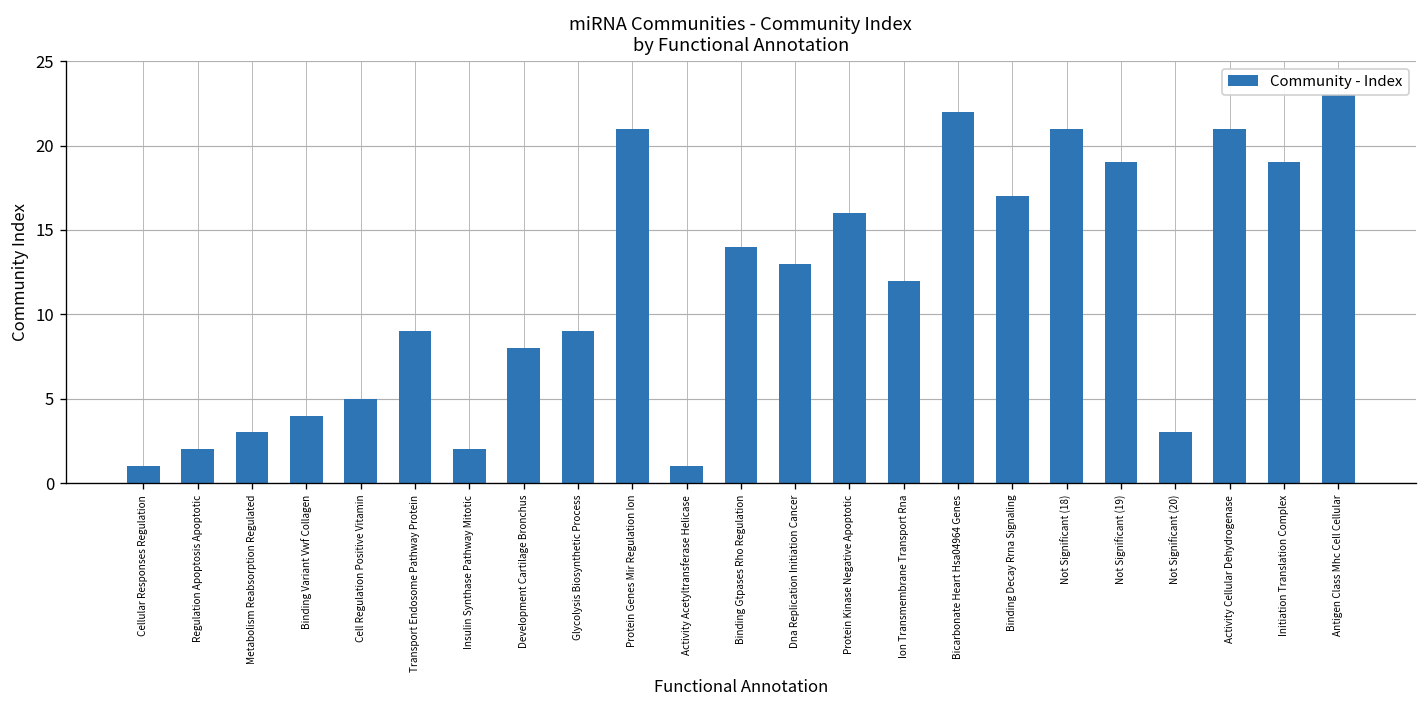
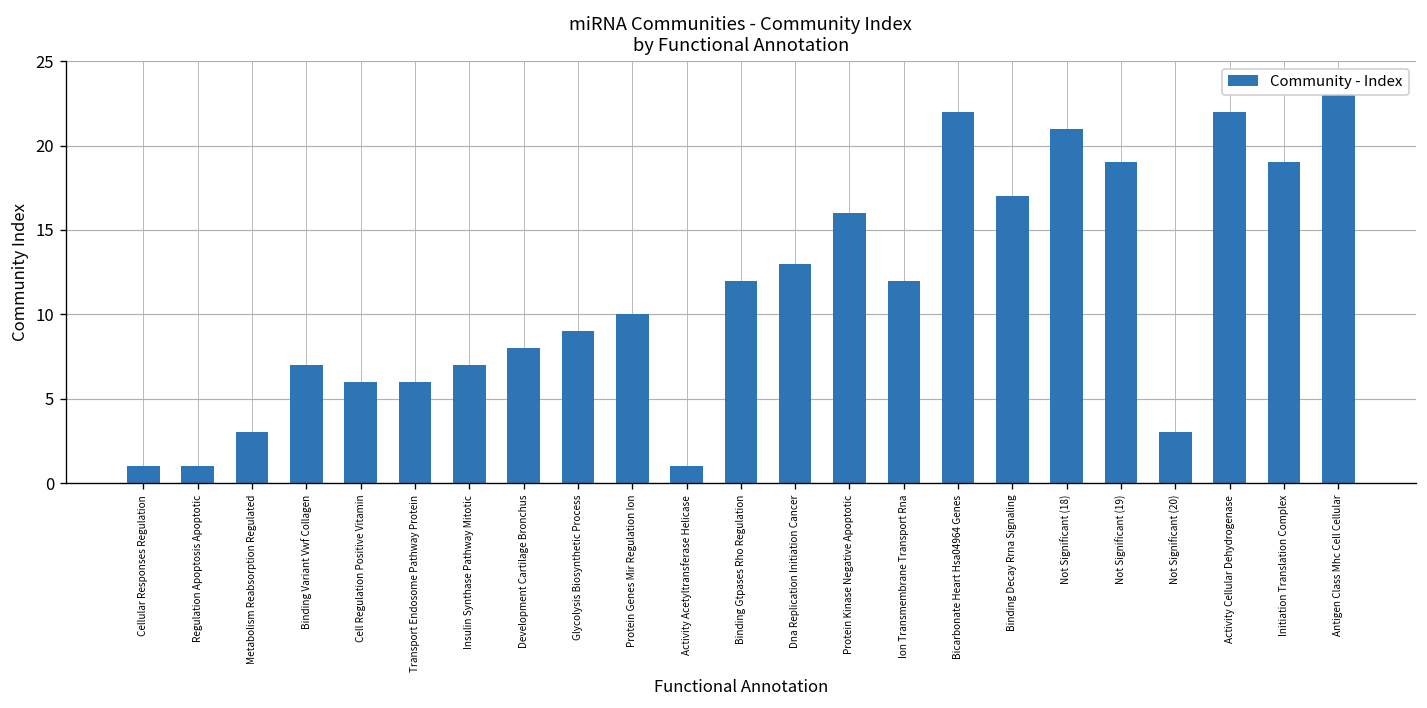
Regulation Apoptosis Apoptotic: 2 -> 1
Binding Variant Vwf Collagen: 4 -> 7
Cell Regulation Positive Vitamin: 5 -> 6
Transport Endosome Pathway Protein: 9 -> 6
Insulin Synthase Pathway Mitotic: 2 -> 7
Protein Genes Mir Regulation Ion: 21 -> 10
Binding Gtpases Rho Regulation: 14 -> 12
Activity Cellular Dehydrogenase: 21 -> 22
